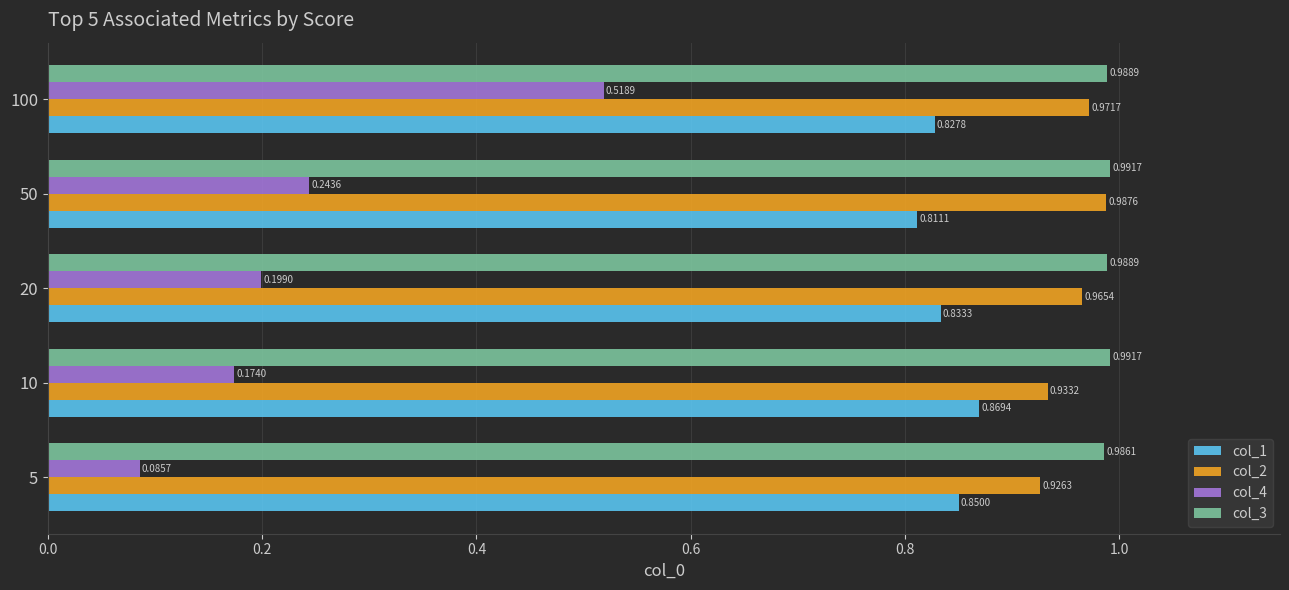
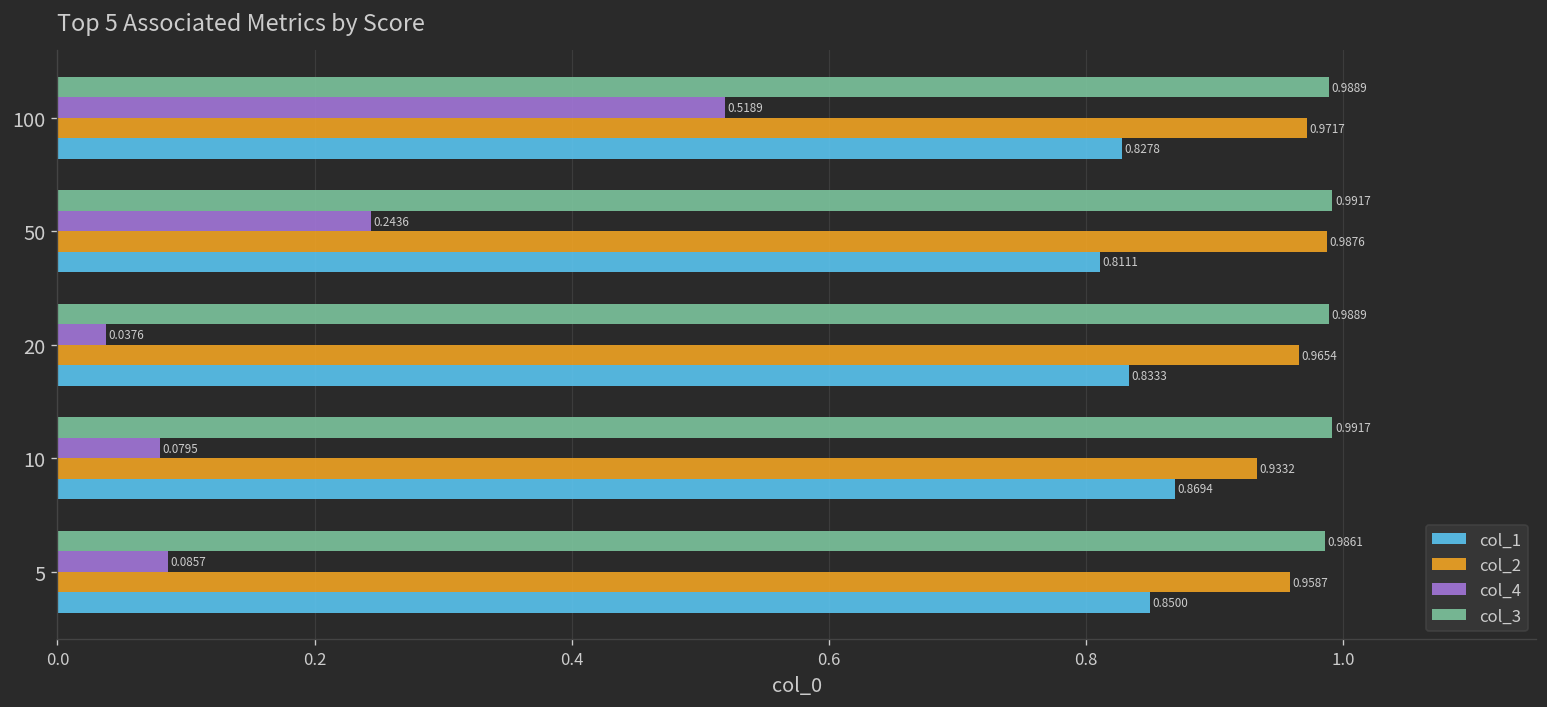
col_4, 20: 0.1990 -> 0.0376
col_4, 10: 0.1740 -> 0.0795
col_2, 5: 0.9263 -> 0.9587
